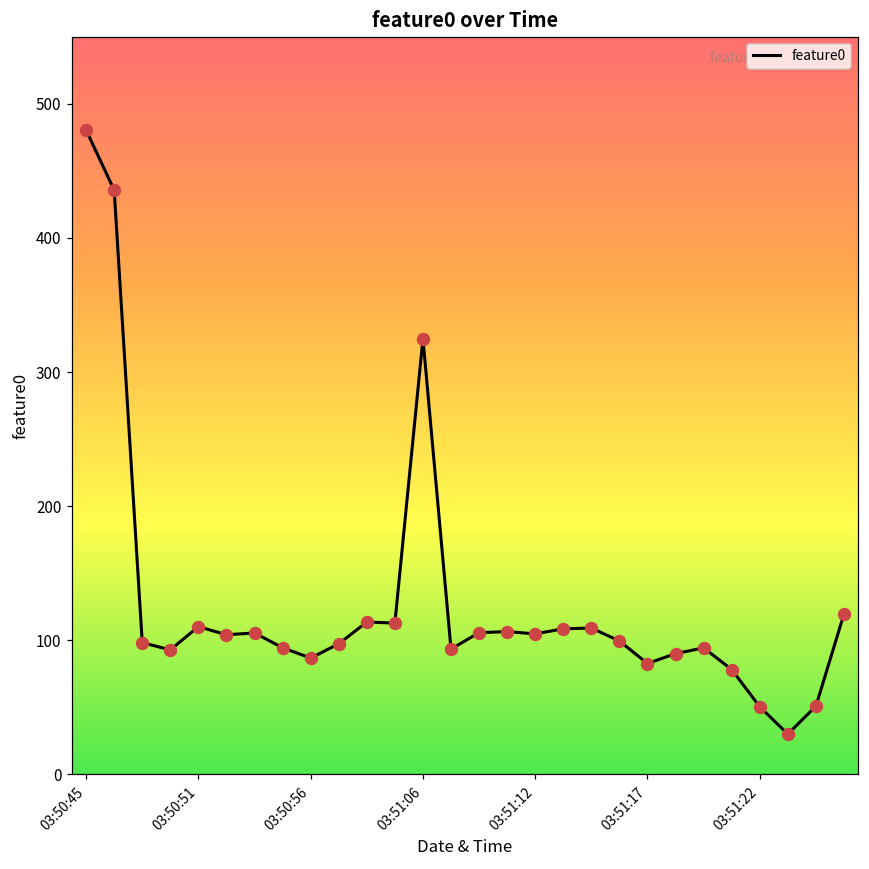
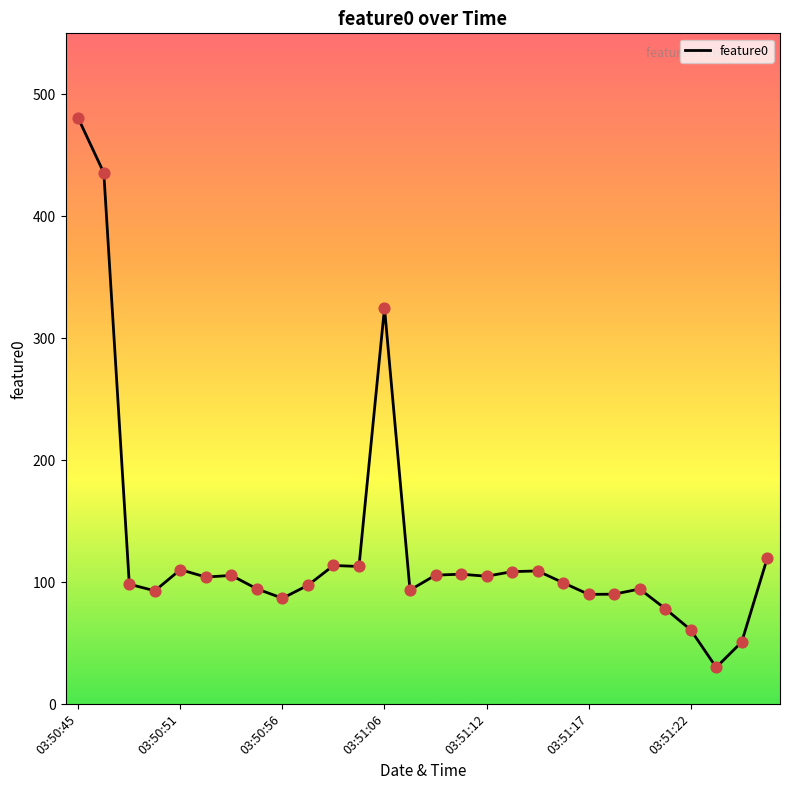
03:51:17: 83 -> 90
03:51:22: 50 -> 61
